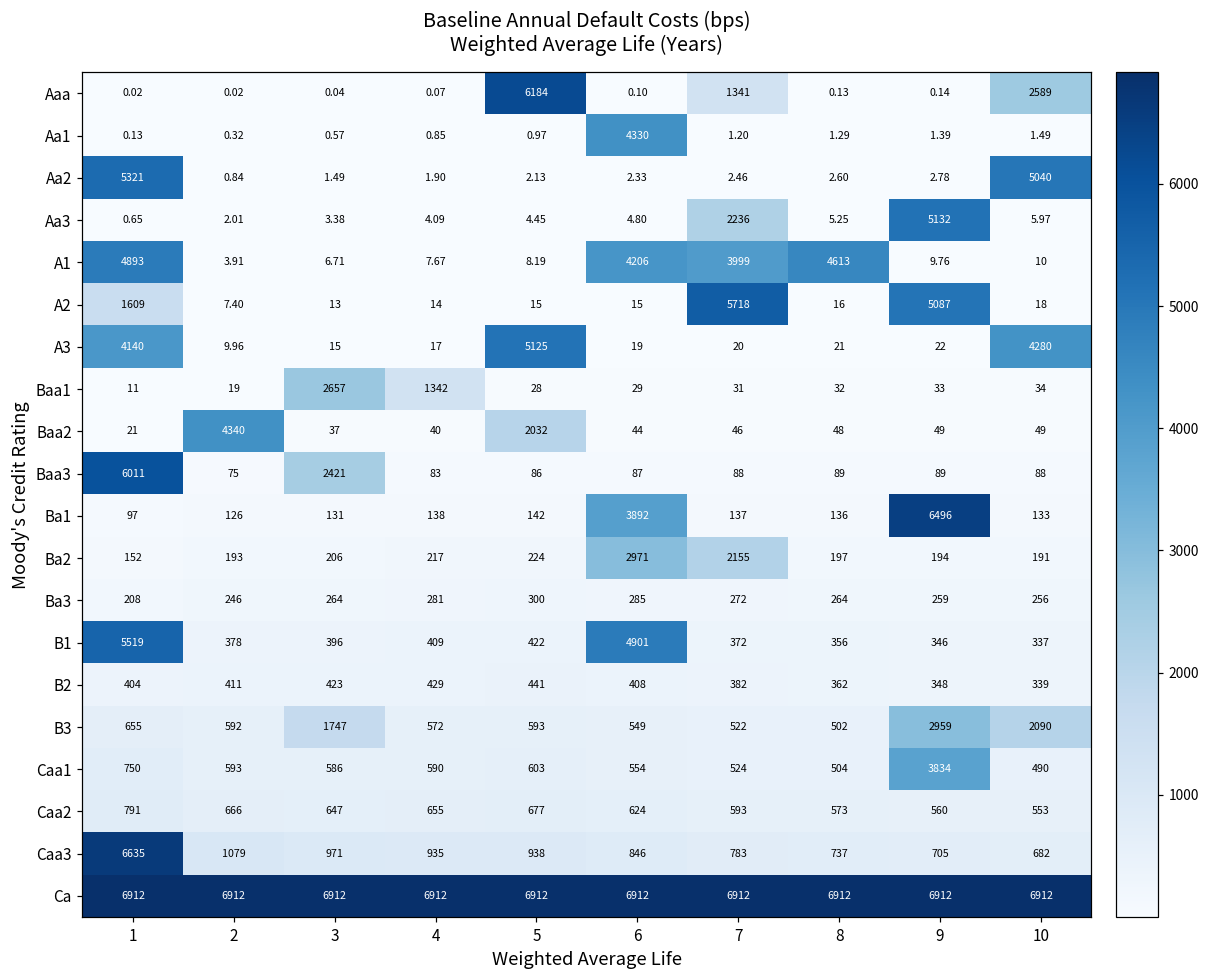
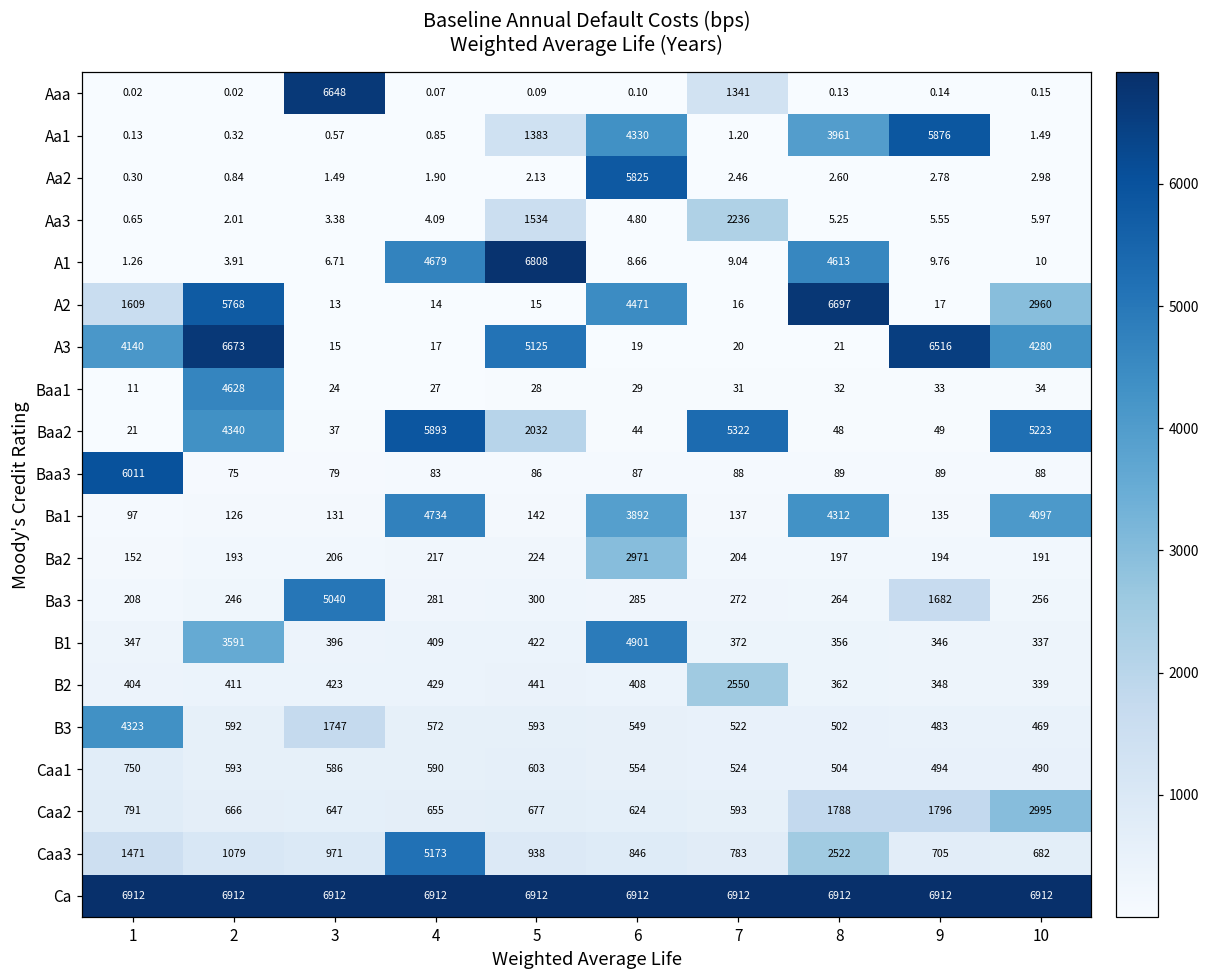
Aaa, 3: 0.04 -> 6648
Aaa, 5: 6184 -> 0.09
Aaa, 10: 2589 -> 0.15
Aa1, 5: 0.97 -> 1383
Aa1, 8: 1.29 -> 3961
Aa1, 9: 1.39 -> 5876
Aa2, 1: 5321 -> 0.30
Aa2, 6: 2.33 -> 5825
Aa2, 10: 5040 -> 2.98
Aa3, 5: 4.45 -> 1534
Aa3, 9: 5132 -> 5.55
A1, 1: 4893 -> 1.26
A1, 4: 7.67 -> 4679
A1, 5: 8.19 -> 6808
A1, 6: 4206 -> 8.66
A1, 7: 3999 -> 9.04
A2, 2: 7.40 -> 5768
A2, 6: 15 -> 4471
A2, 7: 5718 -> 16
A2, 8: 16 -> 6697
A2, 9: 5087 -> 17
A2, 10: 18 -> 2960
A3, 2: 9.96 -> 6673
A3, 9: 22 -> 6516
Baa1, 2: 19 -> 4628
Baa1, 3: 2657 -> 24
Baa1, 4: 1342 -> 27
Baa2, 4: 40 -> 5893
Baa2, 7: 46 -> 5322
Baa2, 10: 49 -> 5223
Baa3, 3: 2421 -> 79
Ba1, 4: 138 -> 4734
Ba1, 8: 136 -> 4312
Ba1, 9: 6496 -> 135
Ba1, 10: 133 -> 4097
Ba2, 7: 2155 -> 204
Ba3, 3: 264 -> 5040
Ba3, 9: 259 -> 1682
B1, 1: 5519 -> 347
B1, 2: 378 -> 3591
B2, 7: 382 -> 2550
B3, 1: 655 -> 4323
B3, 9: 2959 -> 483
B3, 10: 2090 -> 469
Caa1, 9: 3834 -> 494
Caa2, 8: 573 -> 1788
Caa2, 9: 560 -> 1796
Caa2, 10: 553 -> 2995
Caa3, 1: 6635 -> 1471
Caa3, 4: 935 -> 5173
Caa3, 8: 737 -> 2522
